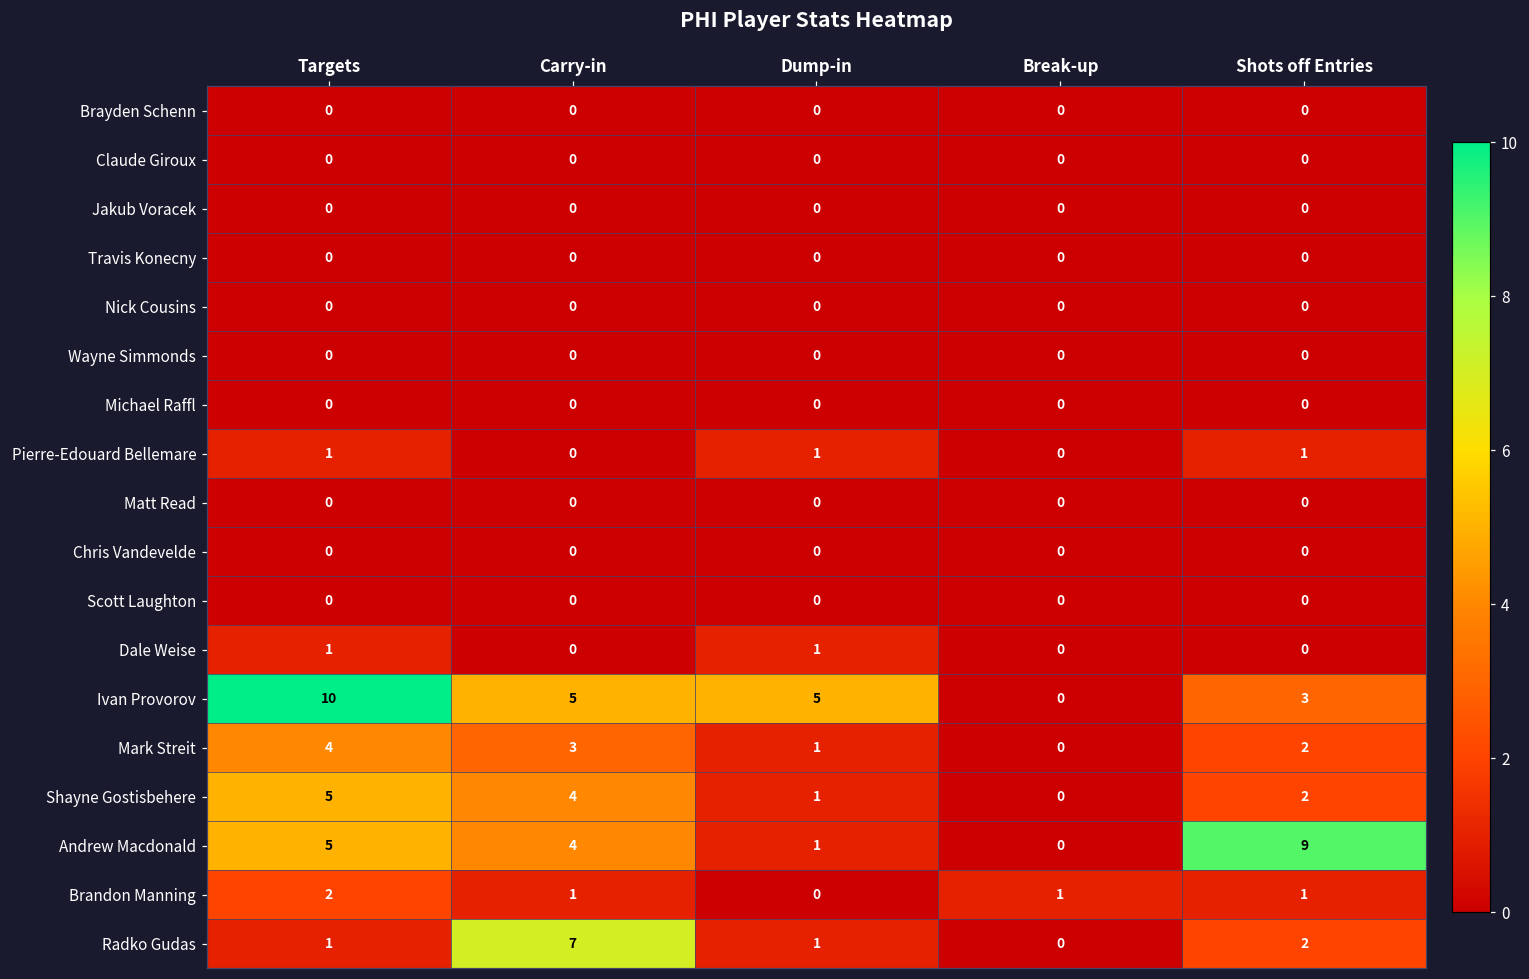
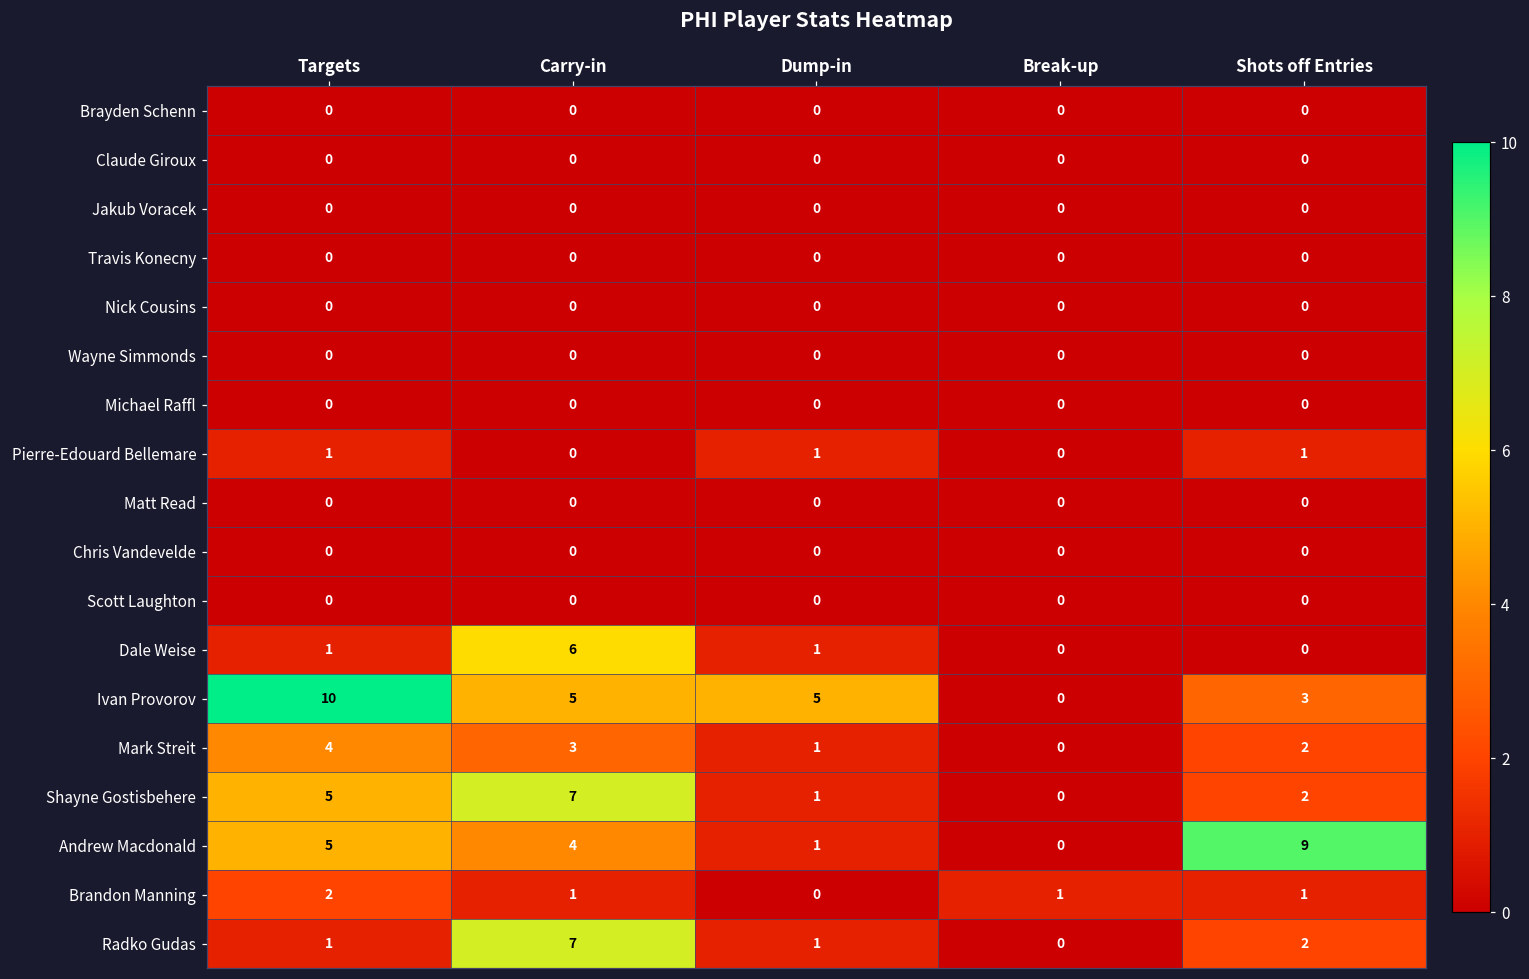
Dale Weise, Carry-in: 0 -> 6
Shayne Gostisbehere, Carry-in: 4 -> 7
